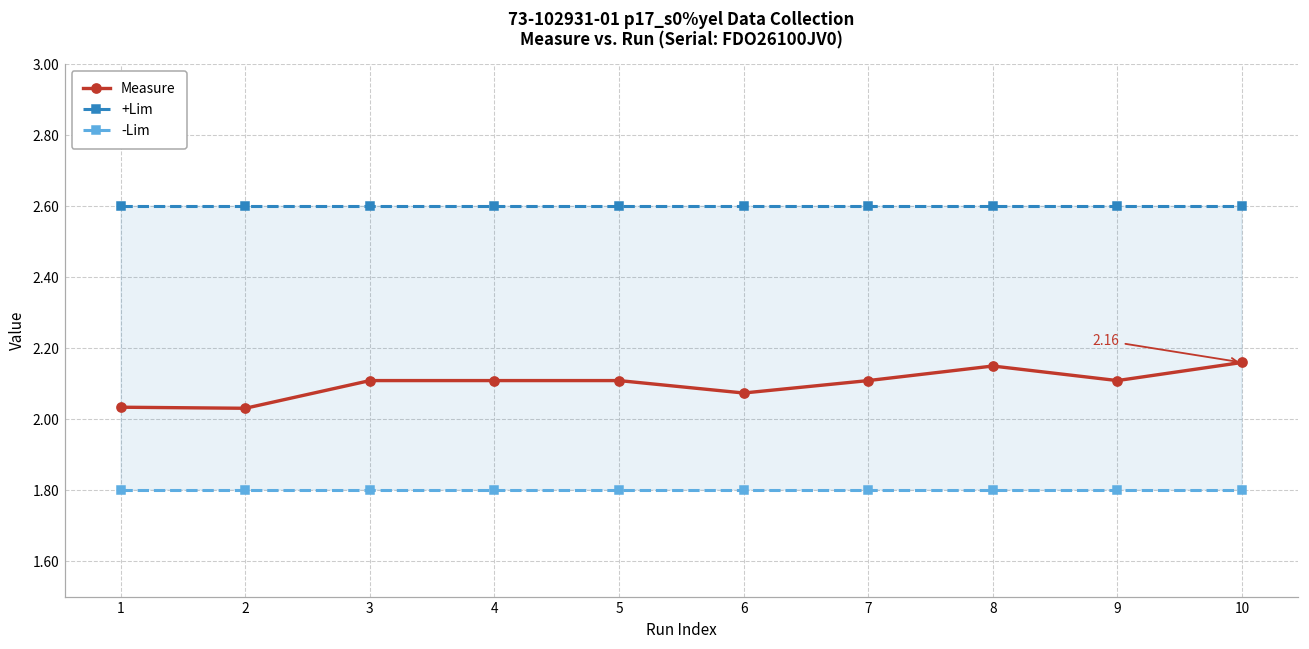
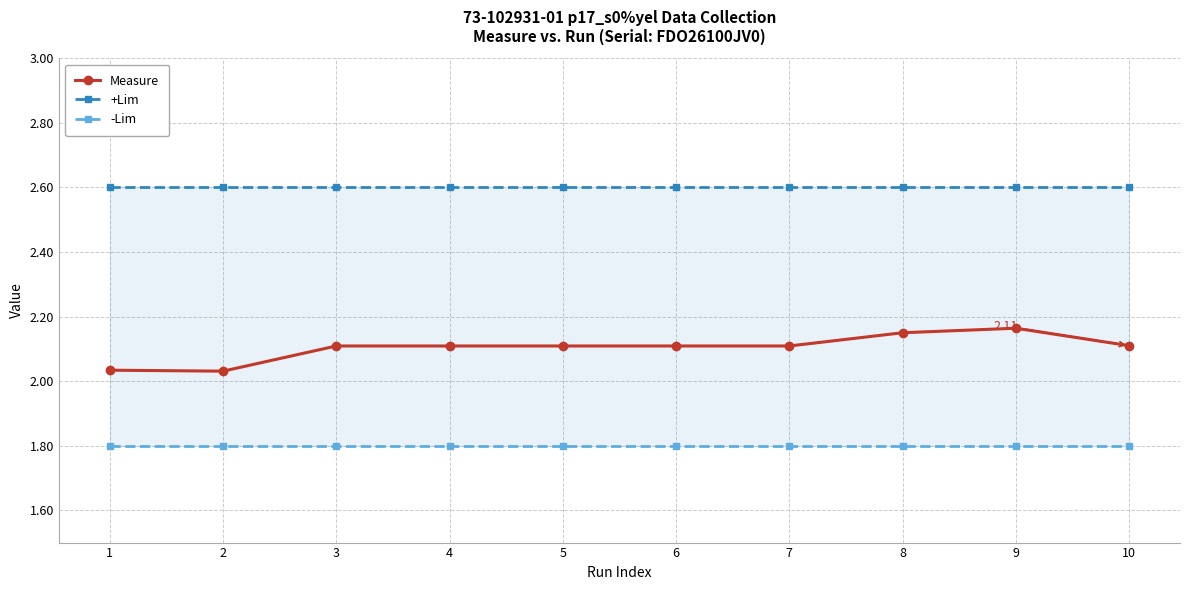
Measure, 6: 2.07 -> 2.11
Measure, 9: 2.11 -> 2.16
Measure, 10: 2.16 -> 2.11
